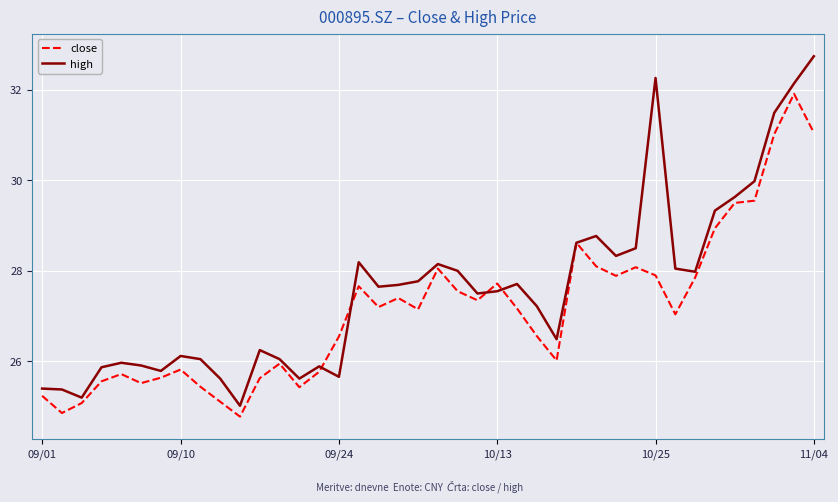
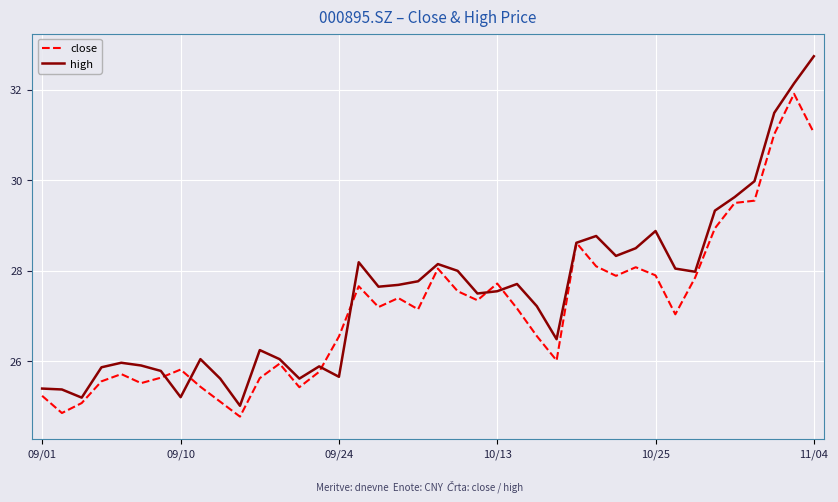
high, 09/10: 26.1 -> 25.2
high, 10/25: 32.3 -> 28.9
